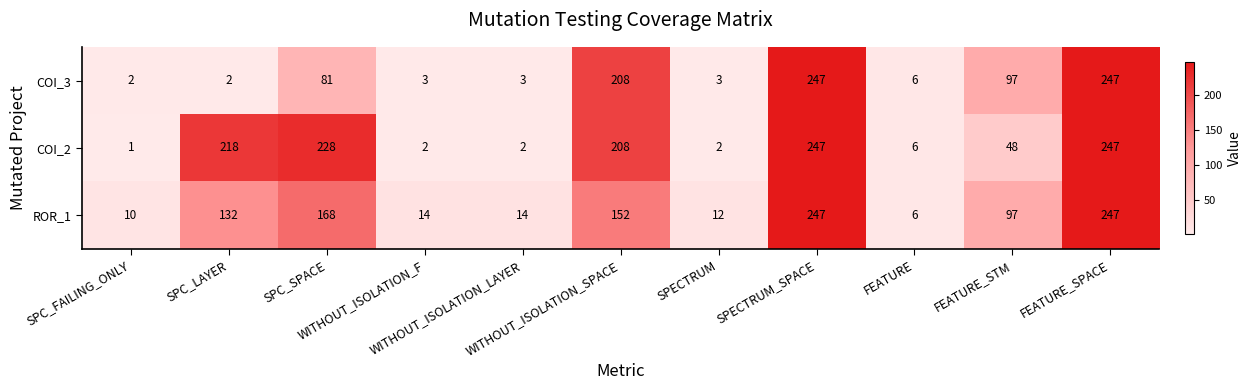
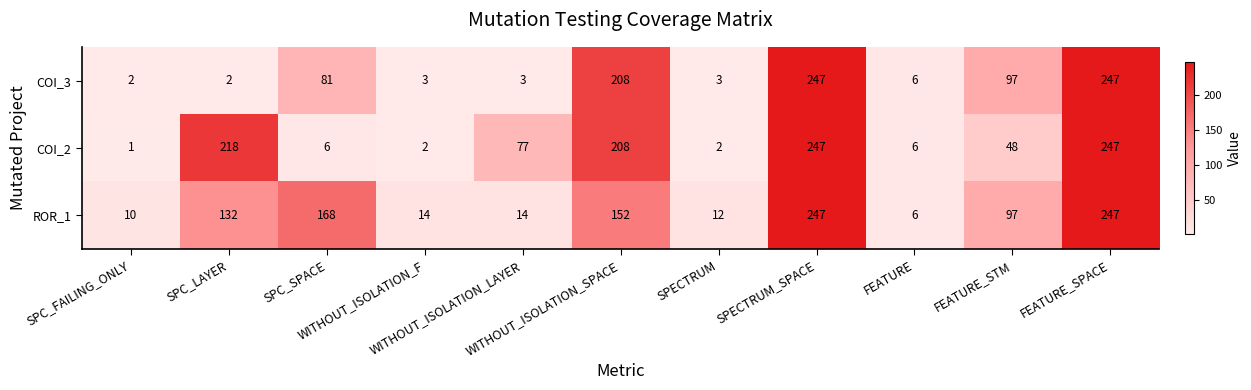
COI_2, SPC_SPACE: 228 -> 6
COI_2, WITHOUT_ISOLATION_LAYER: 2 -> 77
